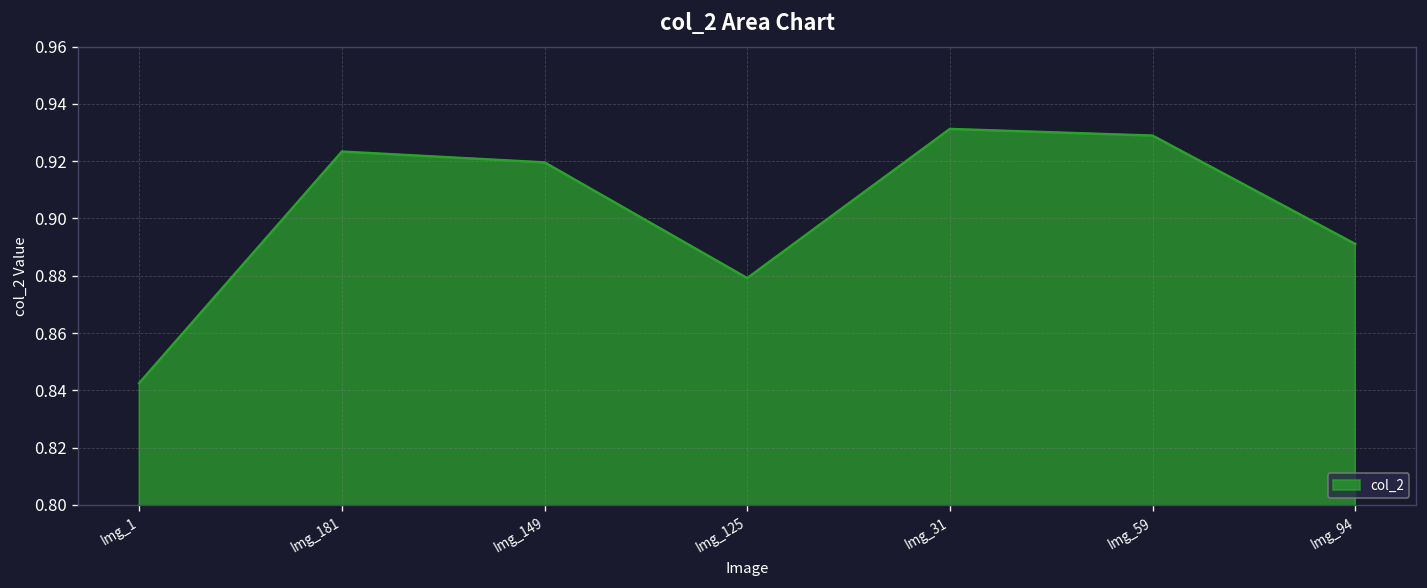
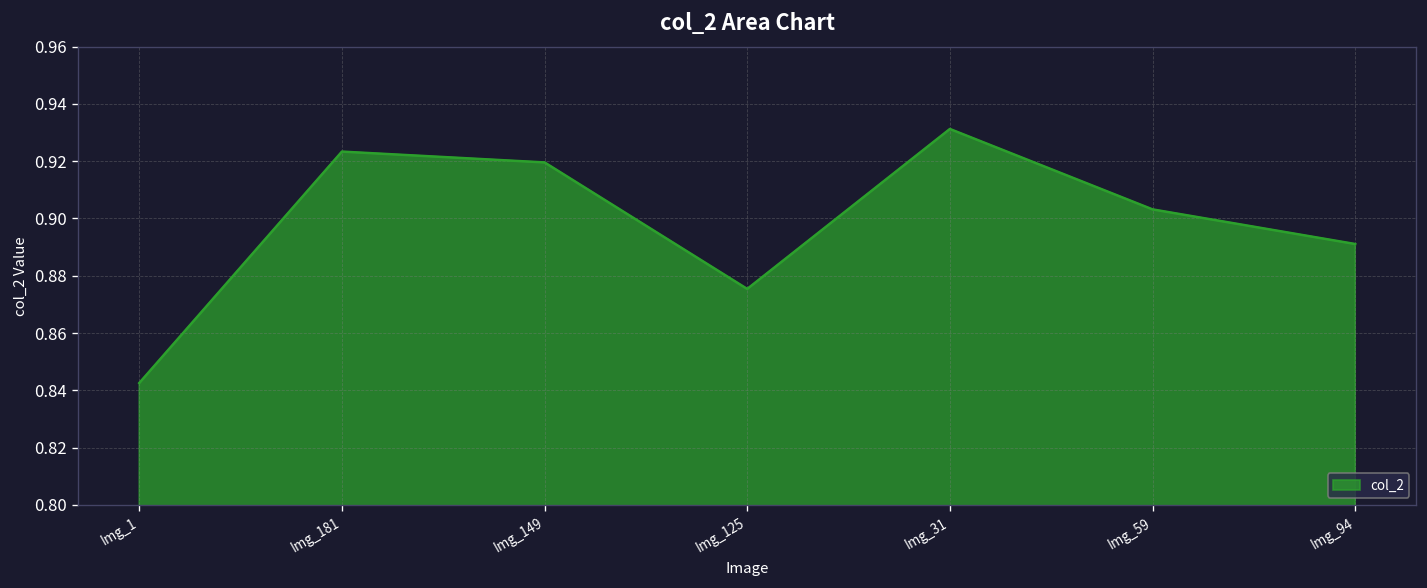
Img_125: 0.879 -> 0.875
Img_59: 0.929 -> 0.903
